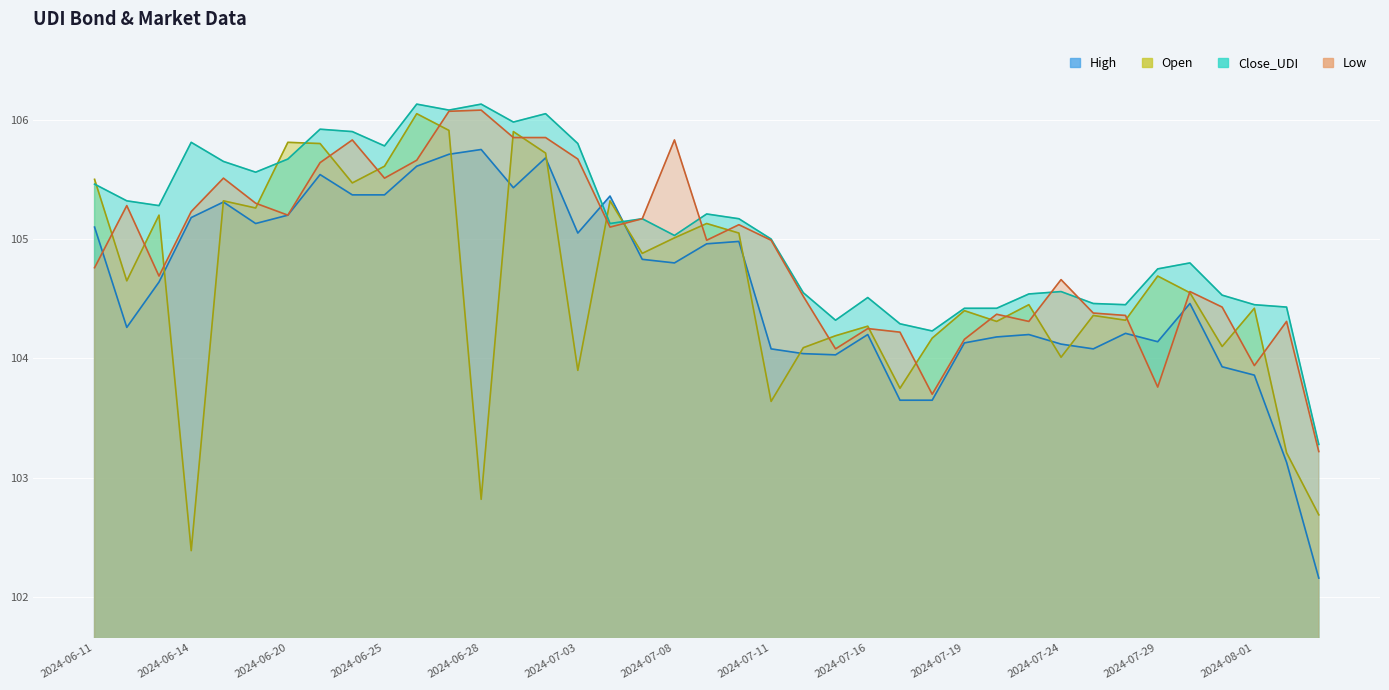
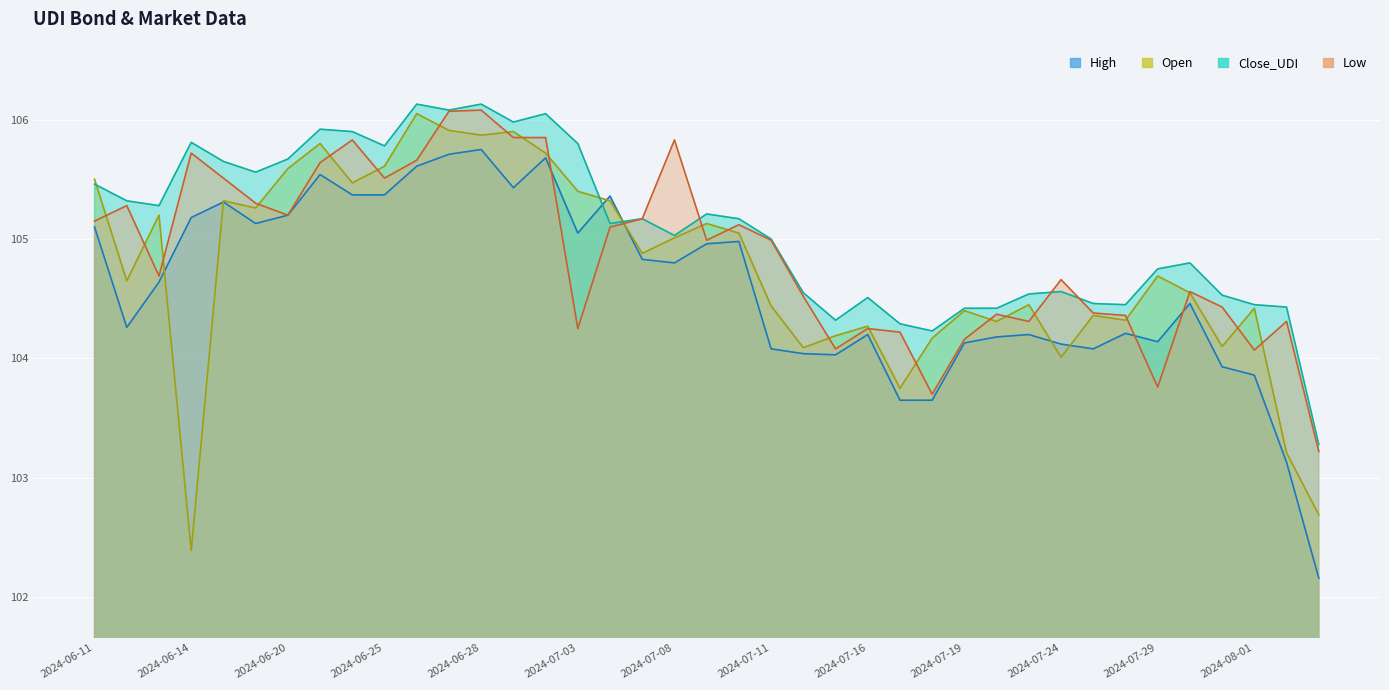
Low, 2024-06-11: 104.76 -> 105.15
Low, 2024-06-14: 105.23 -> 105.72
Open, 2024-06-20: 105.81 -> 105.59
Open, 2024-06-28: 102.82 -> 105.87
Open, 2024-07-03: 103.9 -> 105.4
Low, 2024-07-03: 105.67 -> 104.25
Open, 2024-07-11: 103.64 -> 104.44
Low, 2024-08-01: 103.94 -> 104.07
